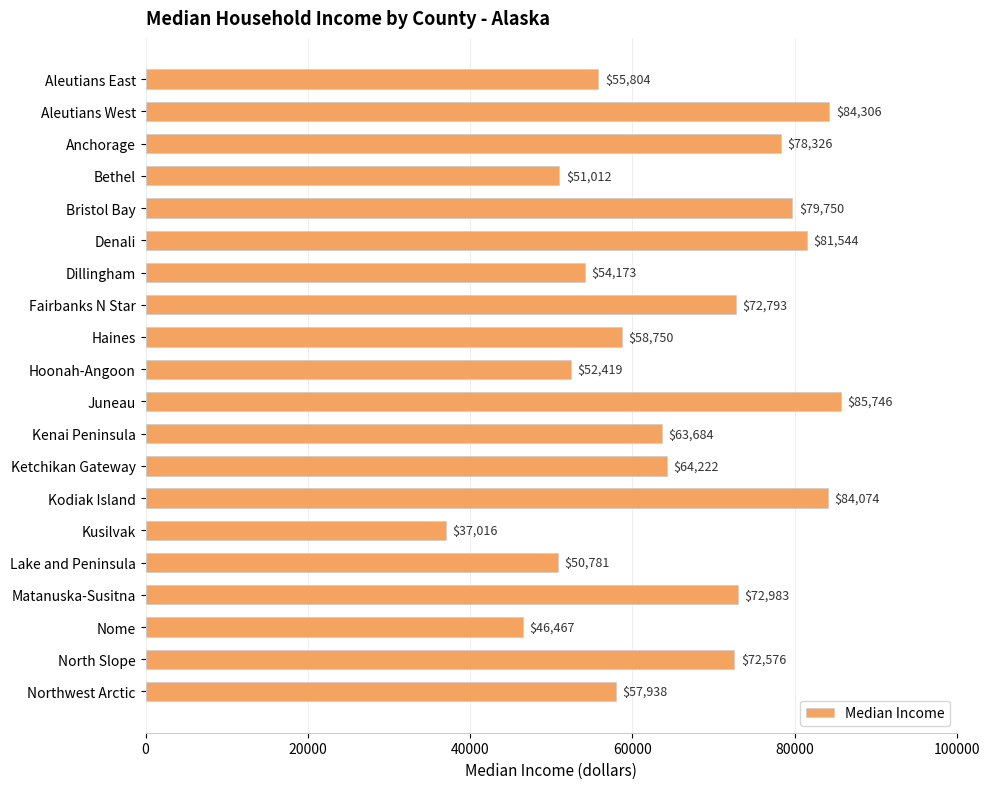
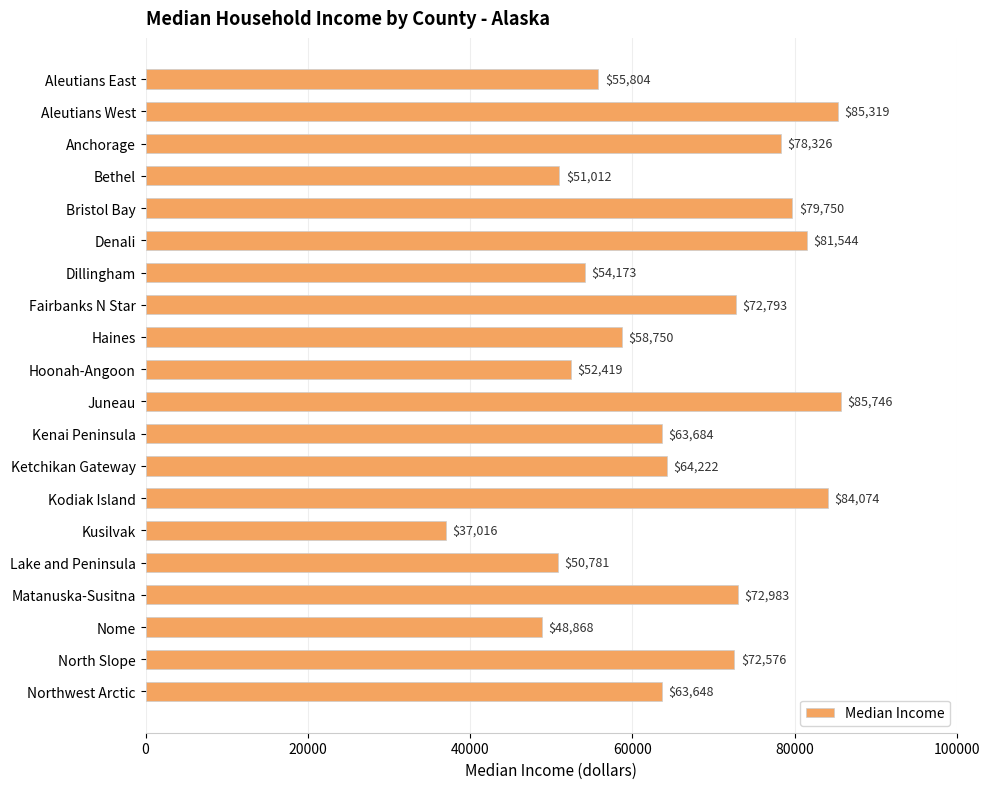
Aleutians West: $84,306 -> $85,319
Nome: $46,467 -> $48,868
Northwest Arctic: $57,938 -> $63,648
